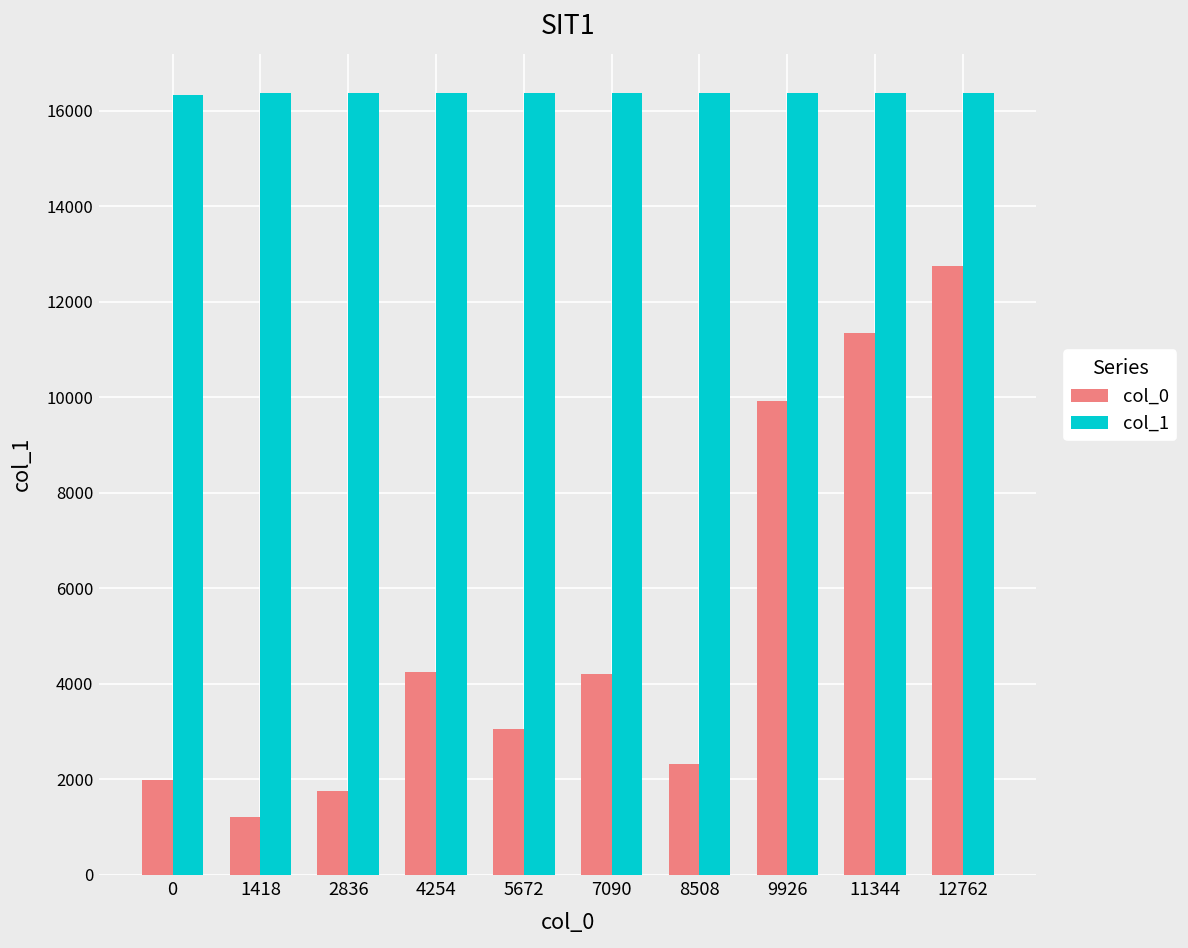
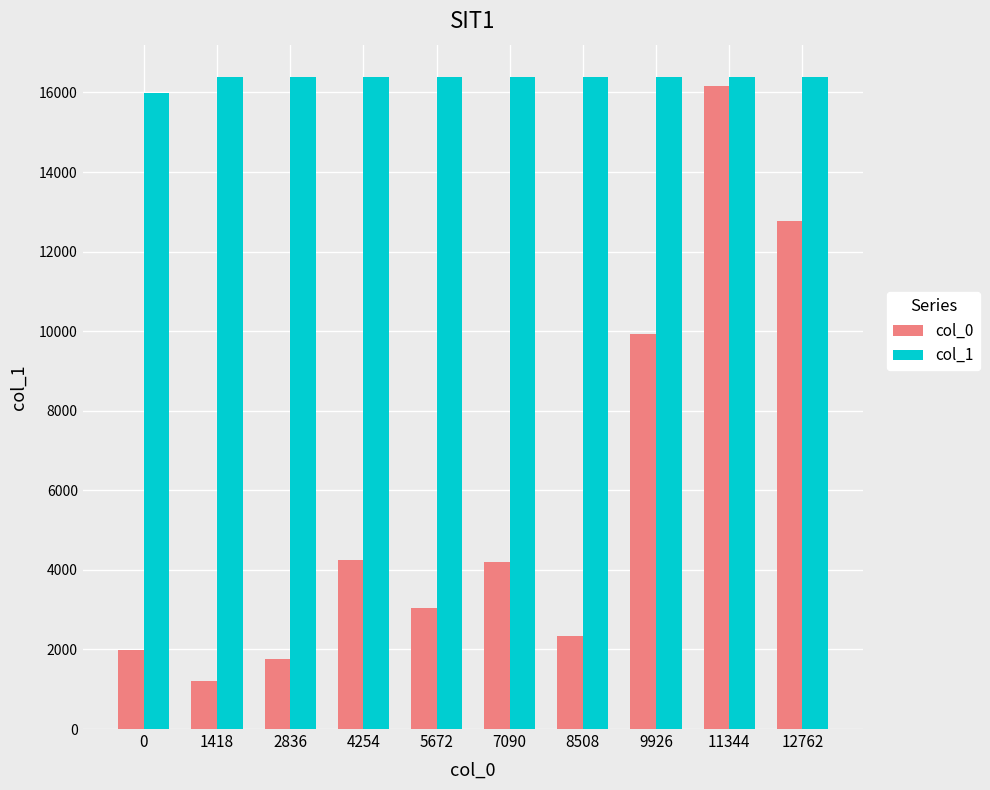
col_1, 0: 16300 -> 16000
col_0, 11344: 11300 -> 16200
